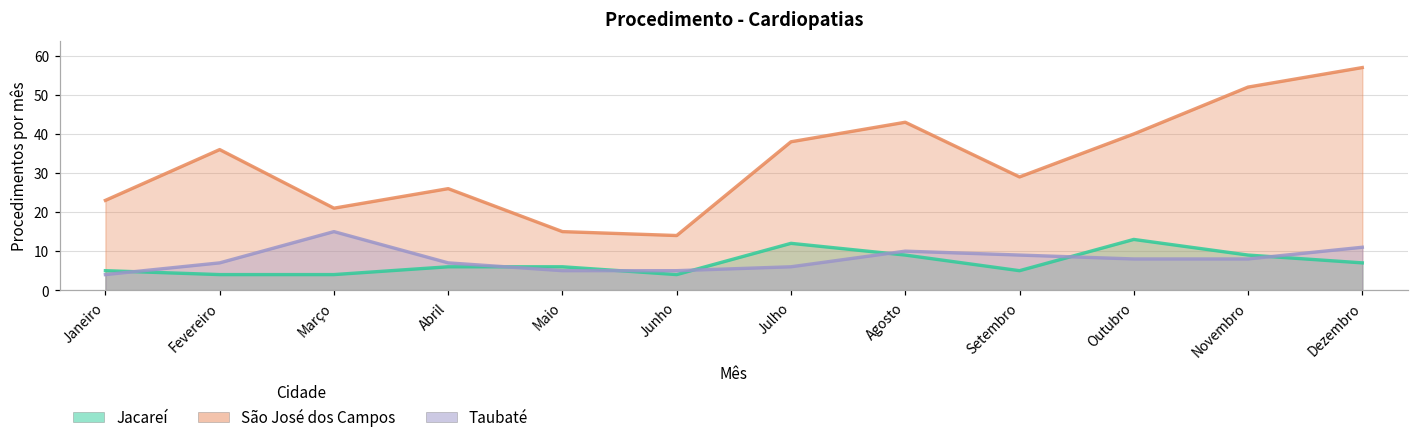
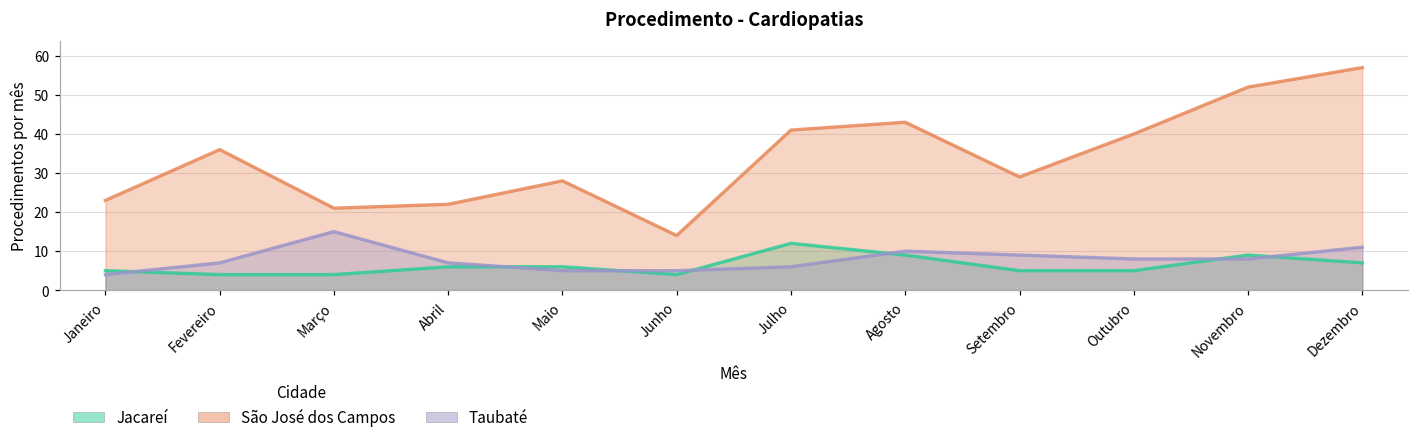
São José dos Campos, Abril: 26 -> 22
São José dos Campos, Maio: 15 -> 28
São José dos Campos, Julho: 38 -> 41
Jacareí, Outubro: 13 -> 5
